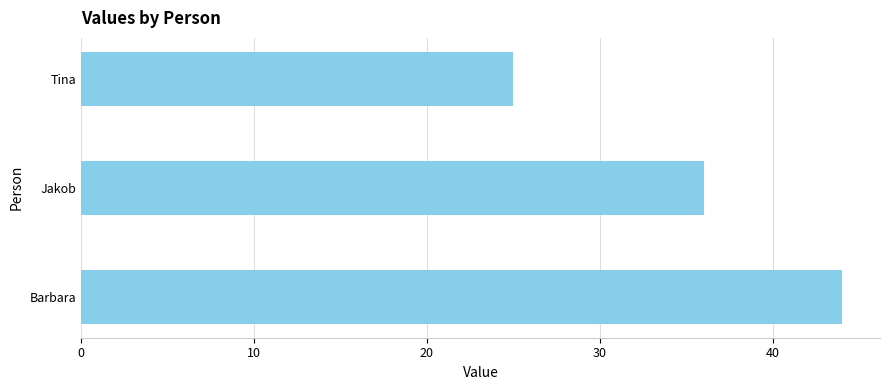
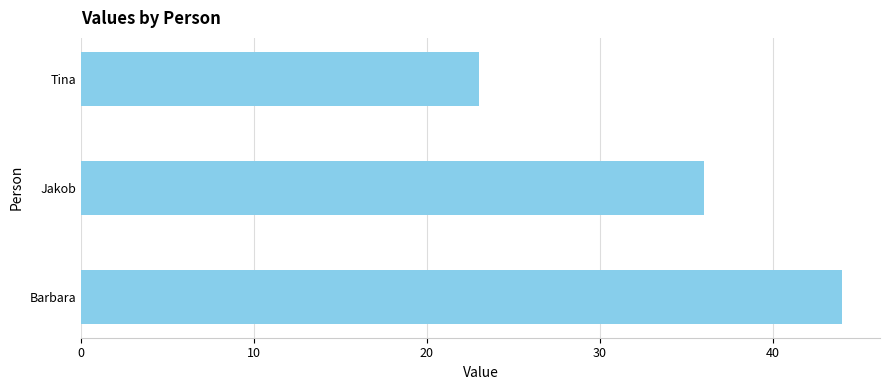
Tina: 25 -> 23
